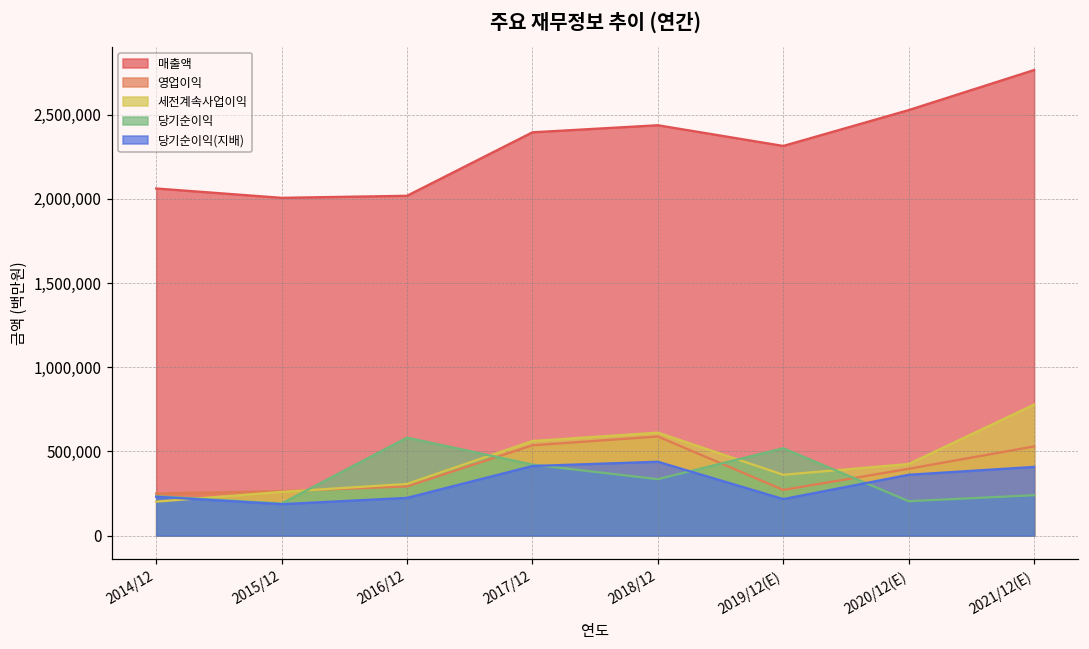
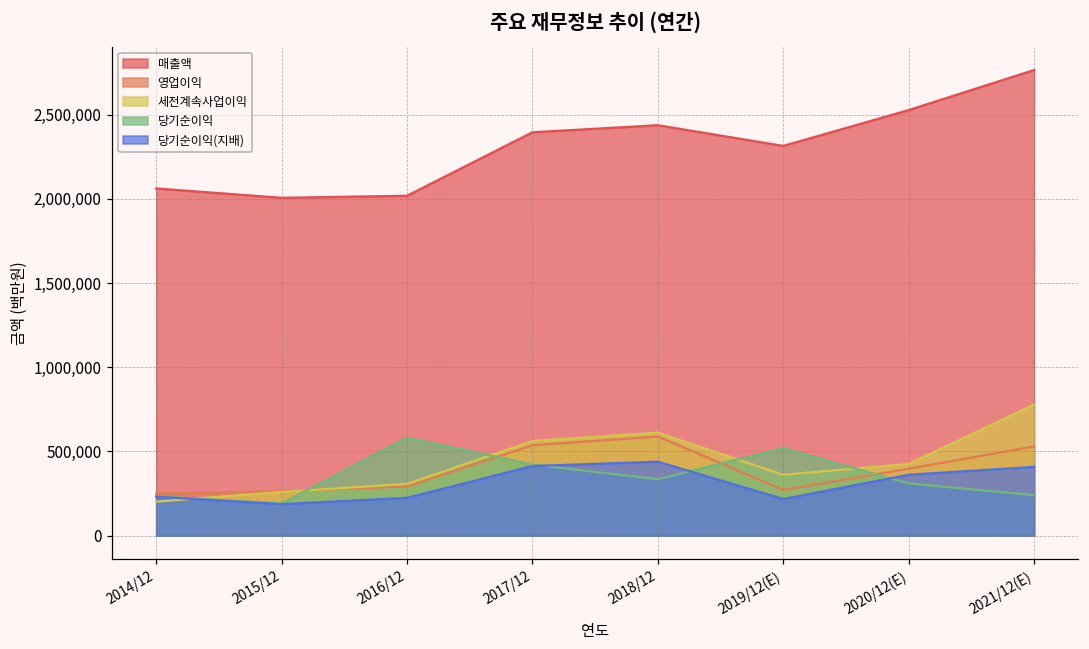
당기순이익, 2020/12(E): 200,000 -> 310,000
